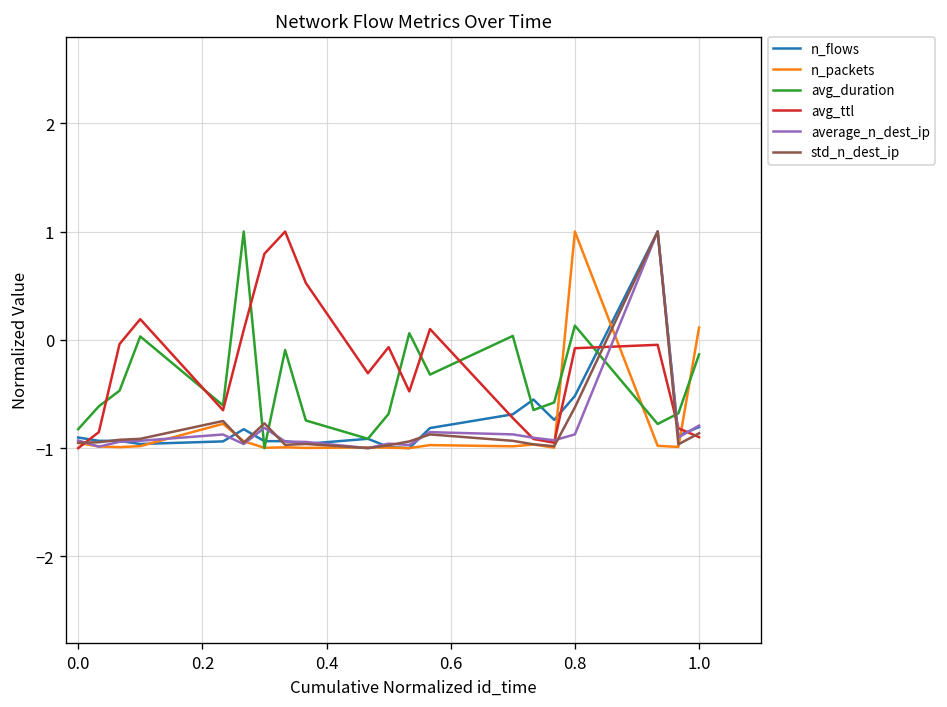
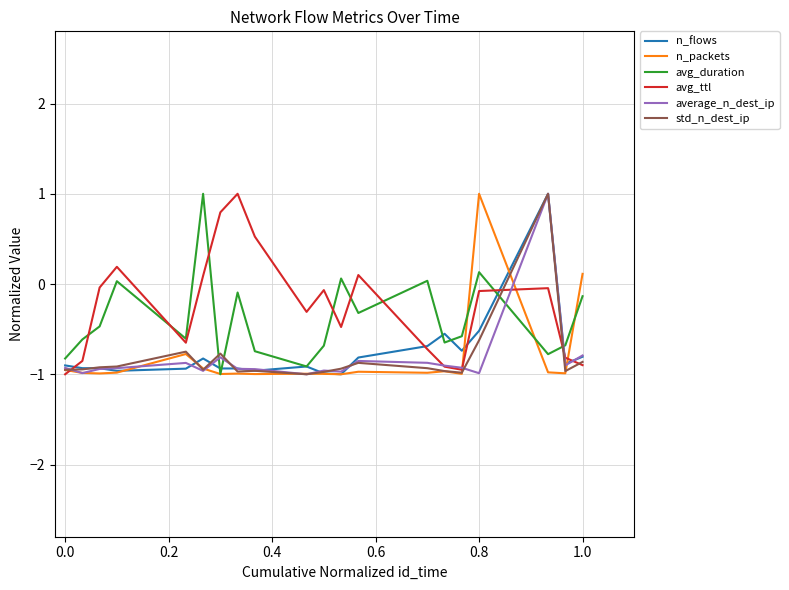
average_n_dest_ip, 0.8: -0.9 -> -1.0
